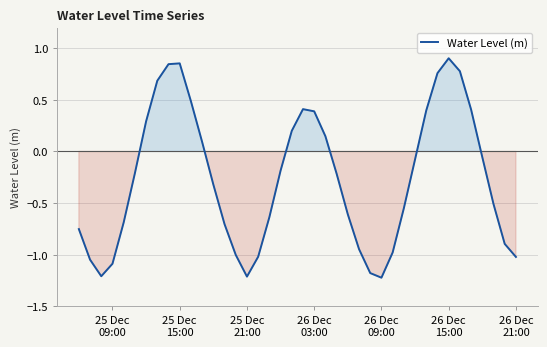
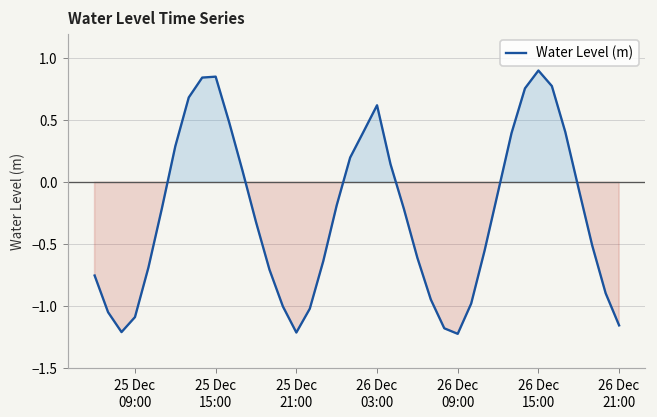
26 Dec 03:00: 0.39 -> 0.62
26 Dec 21:00: -1.02 -> -1.15
